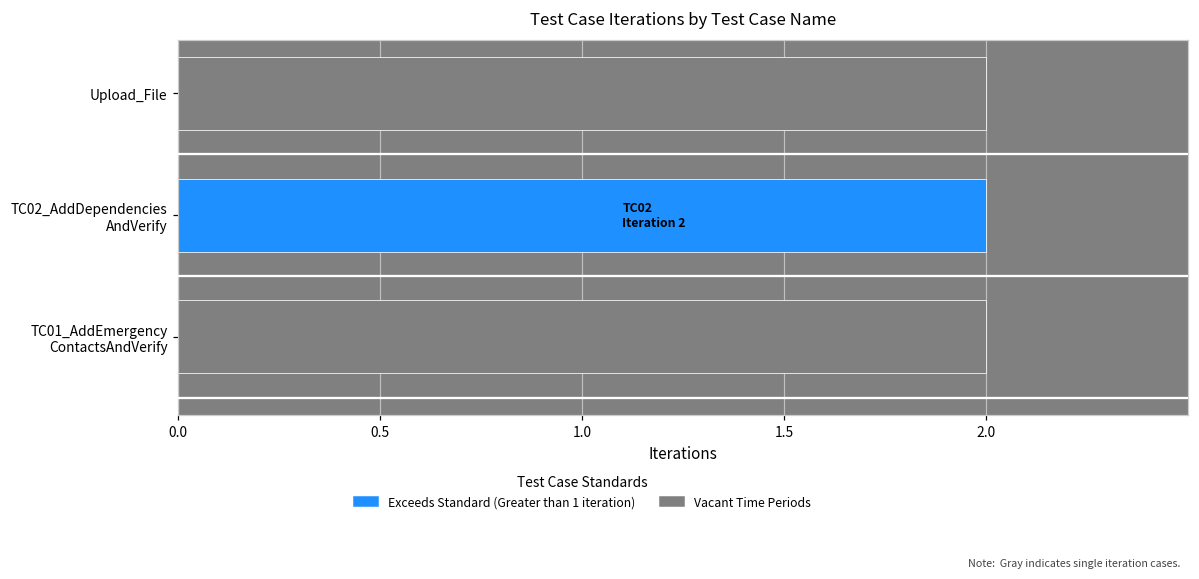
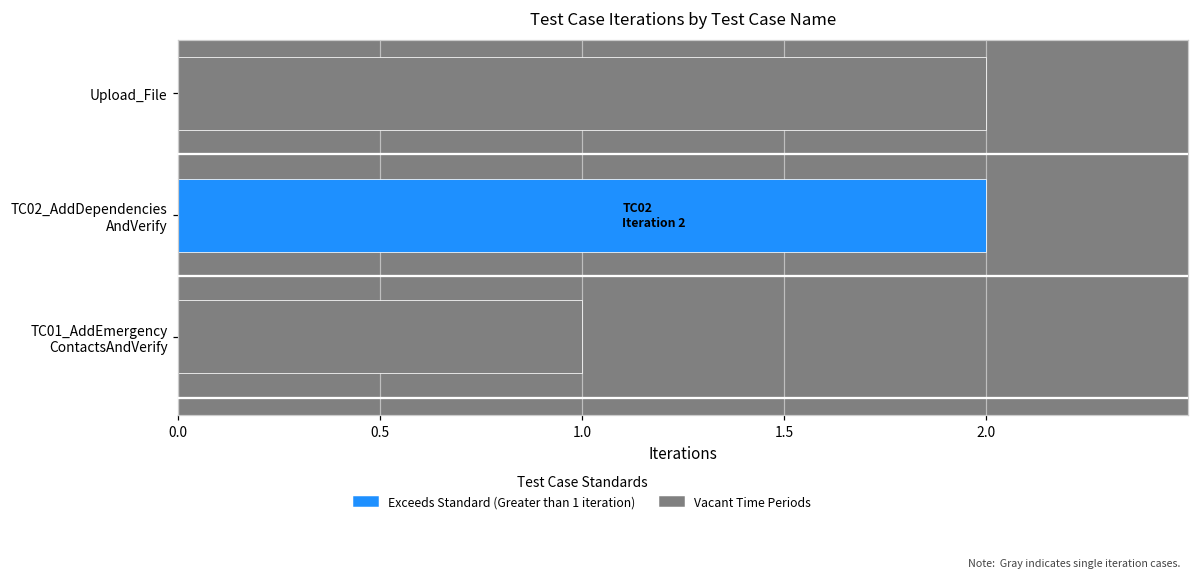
TC01_AddEmergency ContactsAndVerify: 2 -> 1
